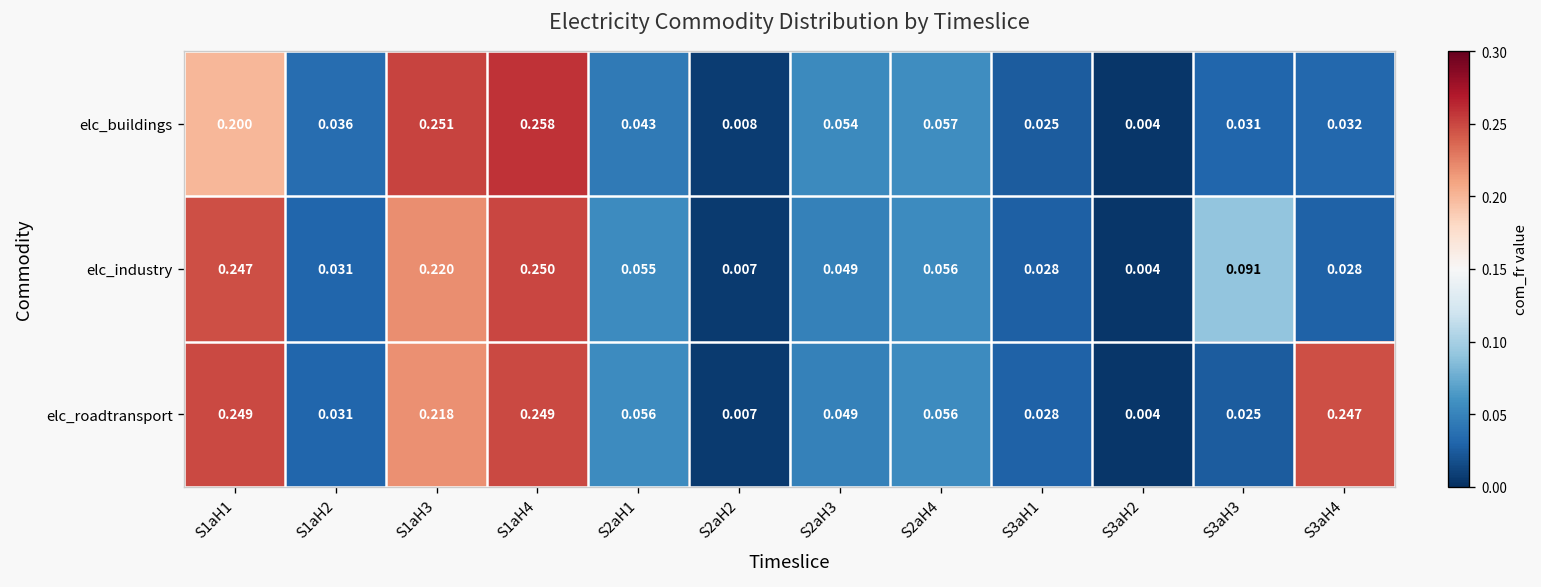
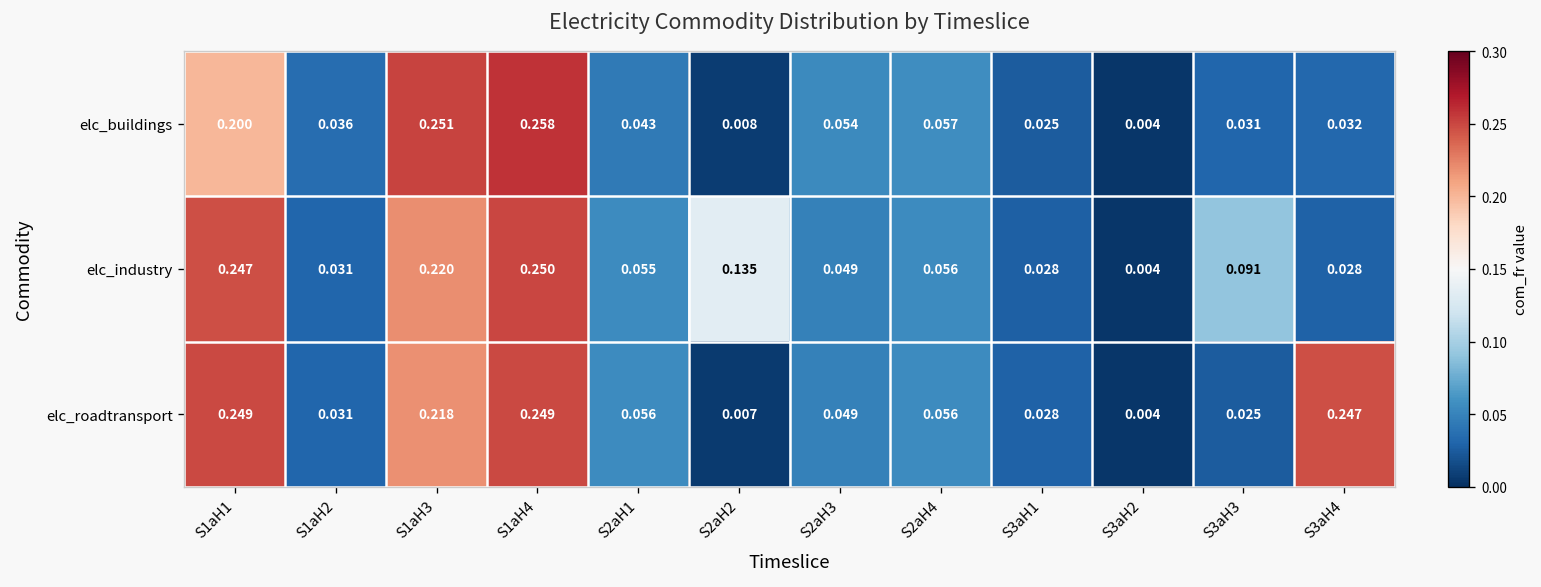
elc_industry, S2aH2: 0.007 -> 0.135
